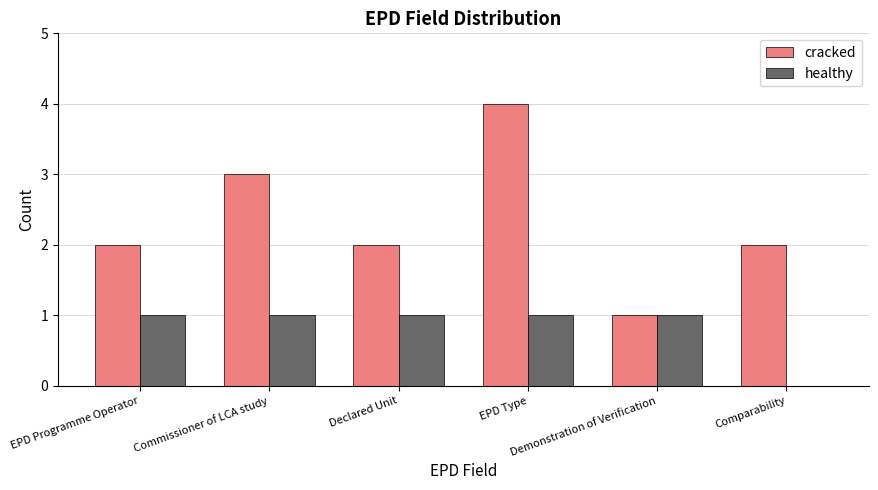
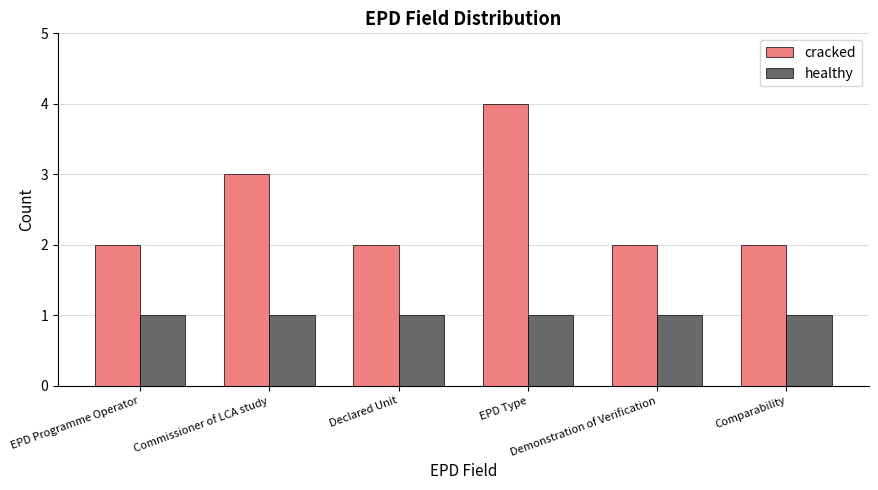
cracked, Demonstration of Verification: 1 -> 2
healthy, Comparability: 0 -> 1
